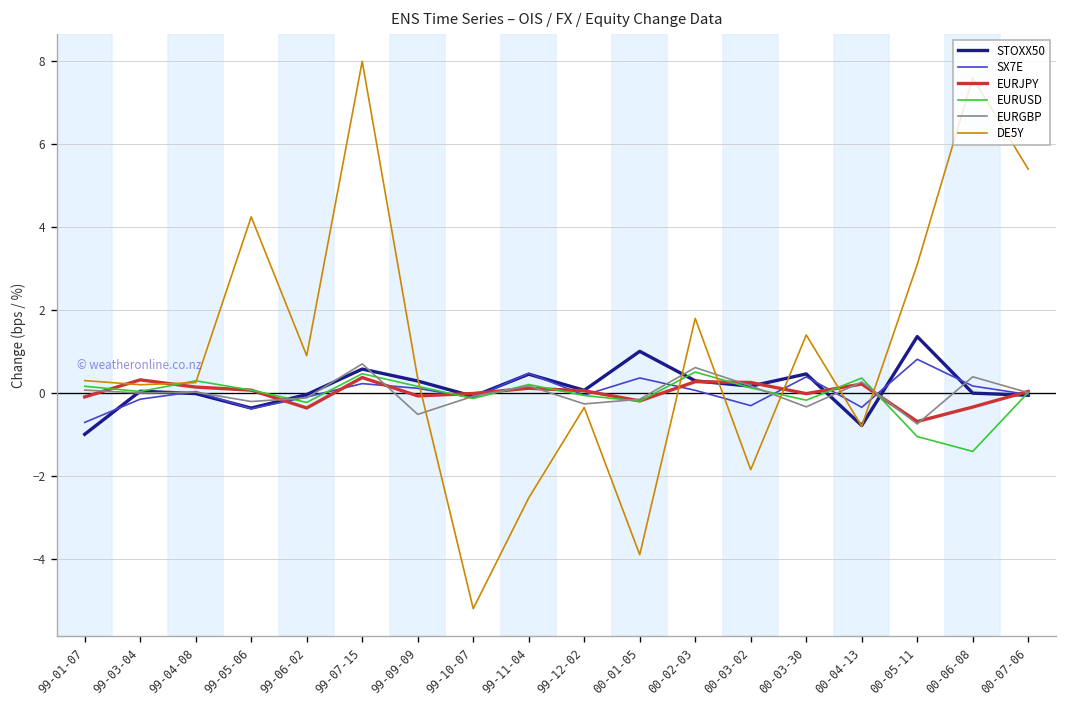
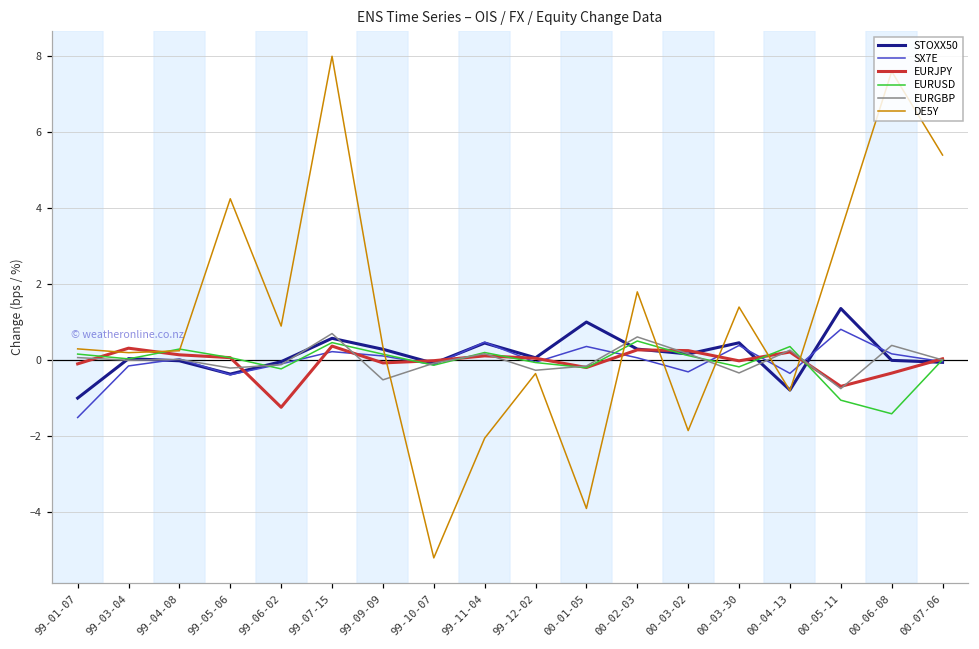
SX7E, 99-01-07: -0.7 -> -1.5
EURJPY, 99-06-02: -0.4 -> -1.2
DE5Y, 99-11-04: -2.5 -> -2.1
DE5Y, 00-05-11: 3.1 -> 3.4
